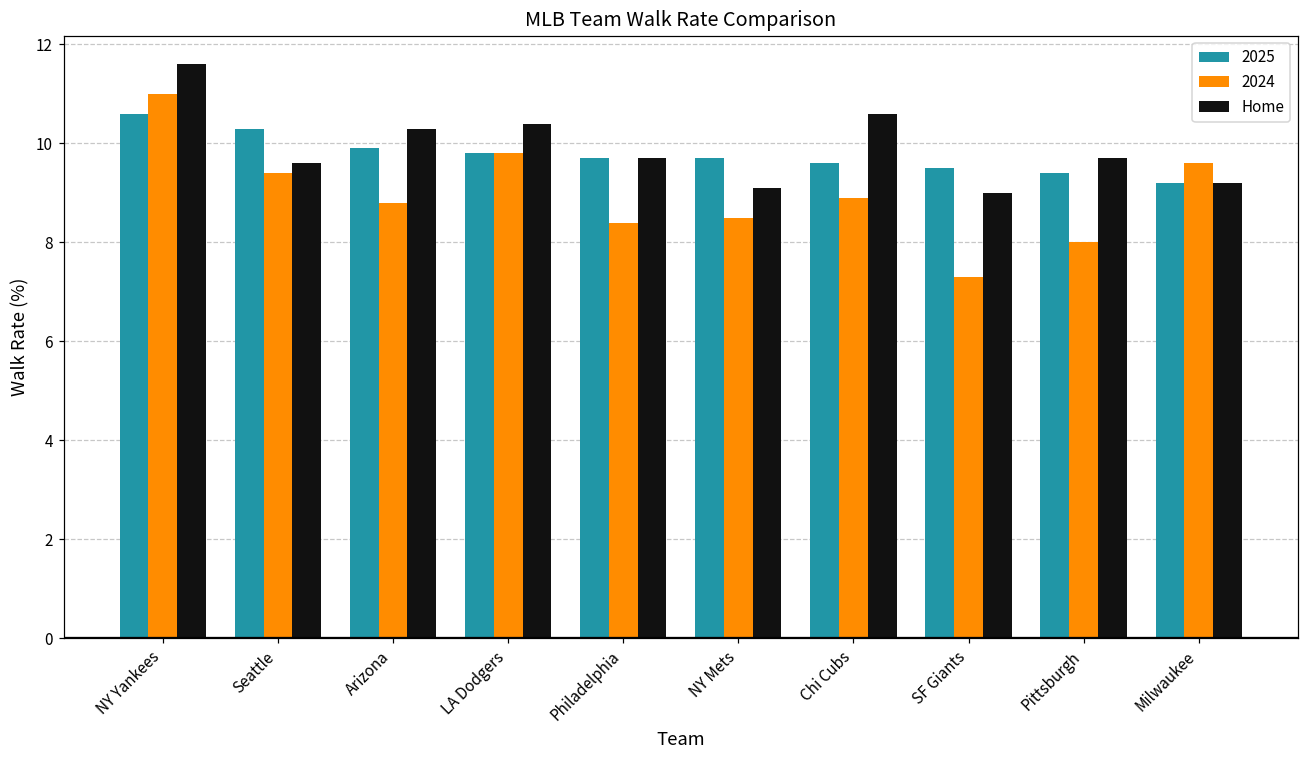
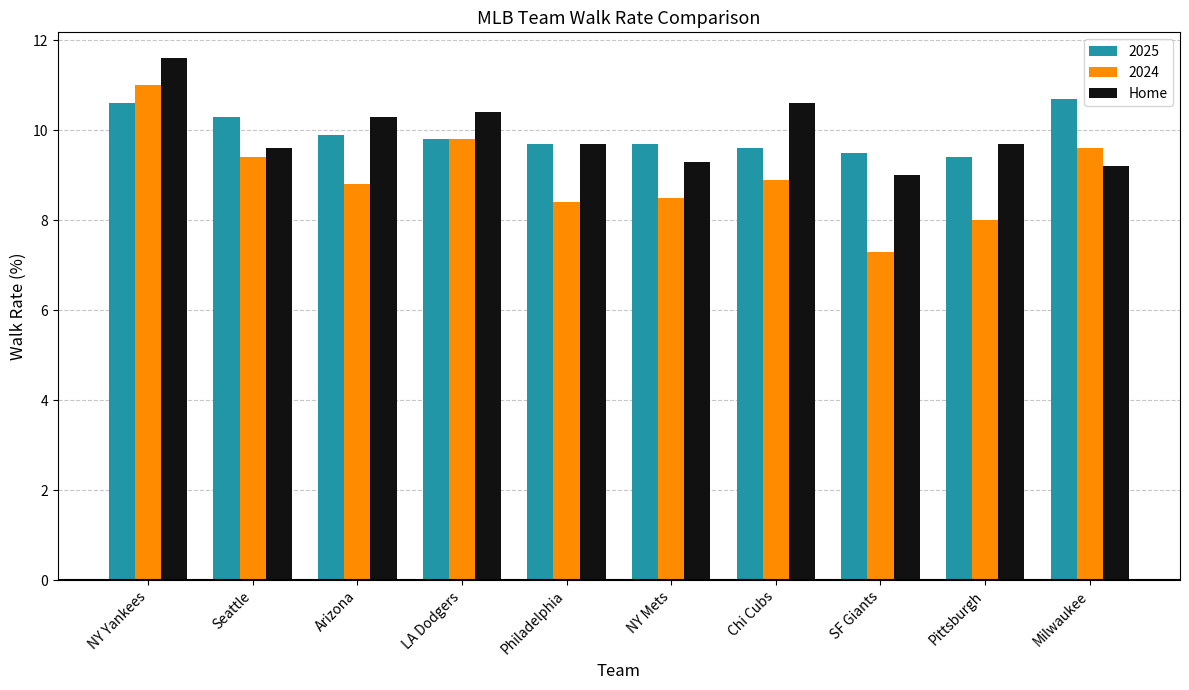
Home, NY Mets: 9.1 -> 9.3
2025, Milwaukee: 9.2 -> 10.7
